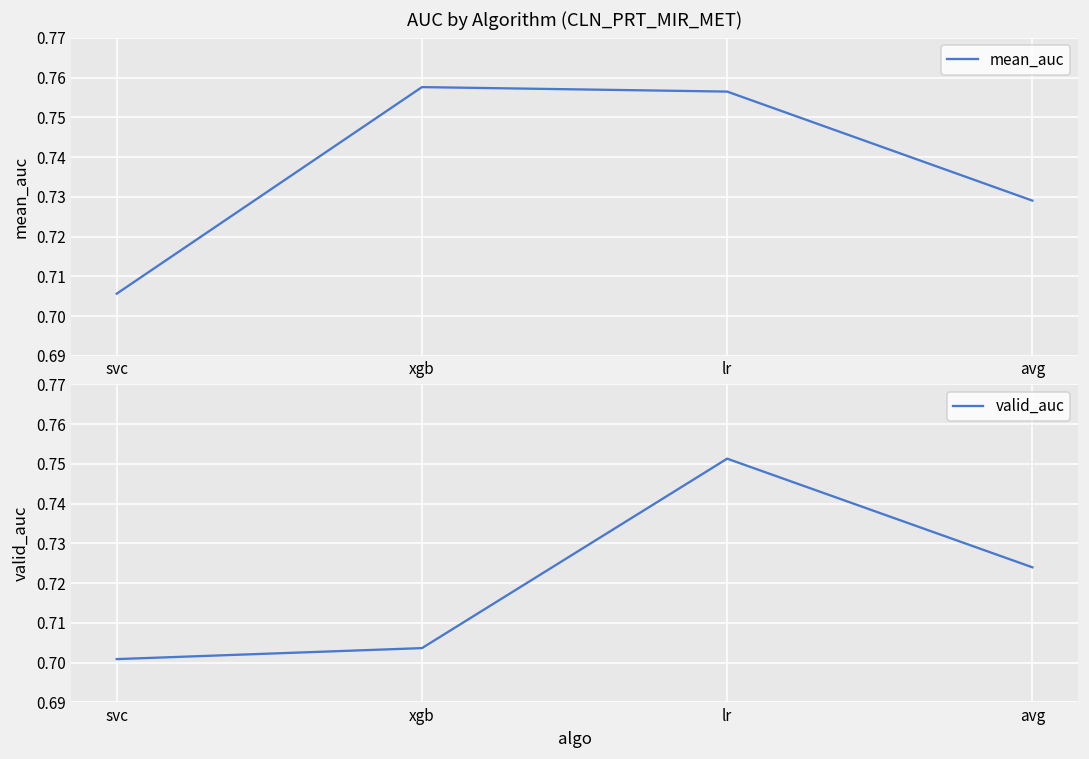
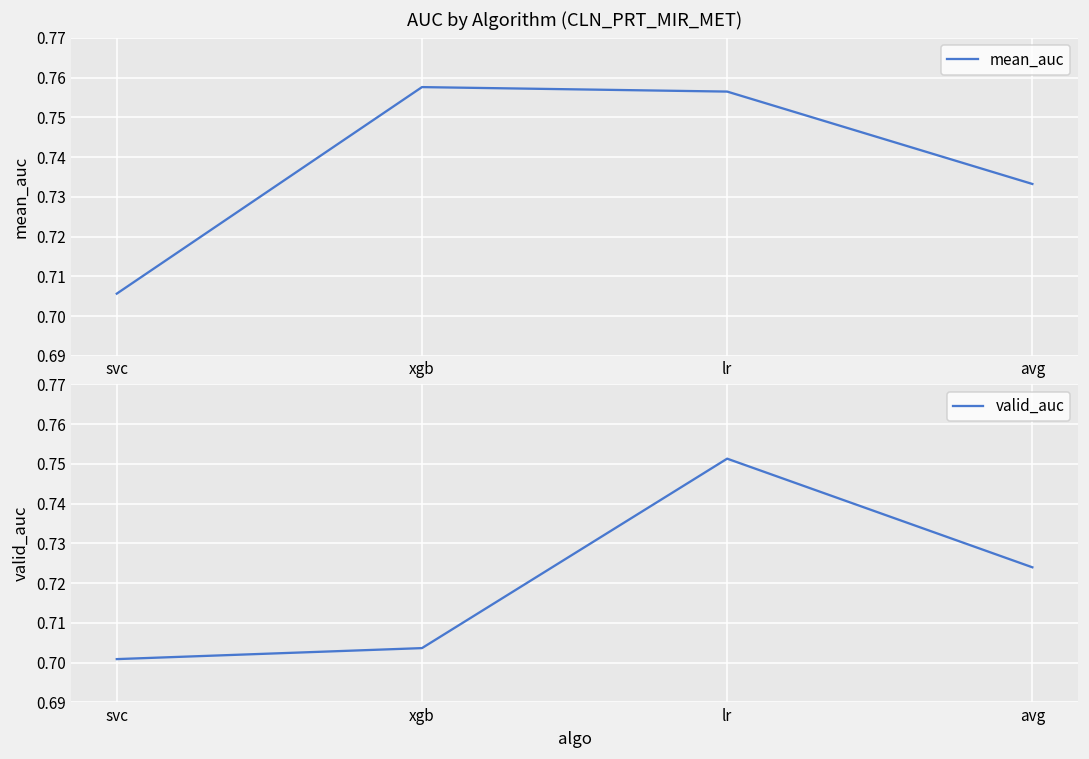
AUC by Algorithm (CLN_PRT_MIR_MET), avg: 0.729 -> 0.733
